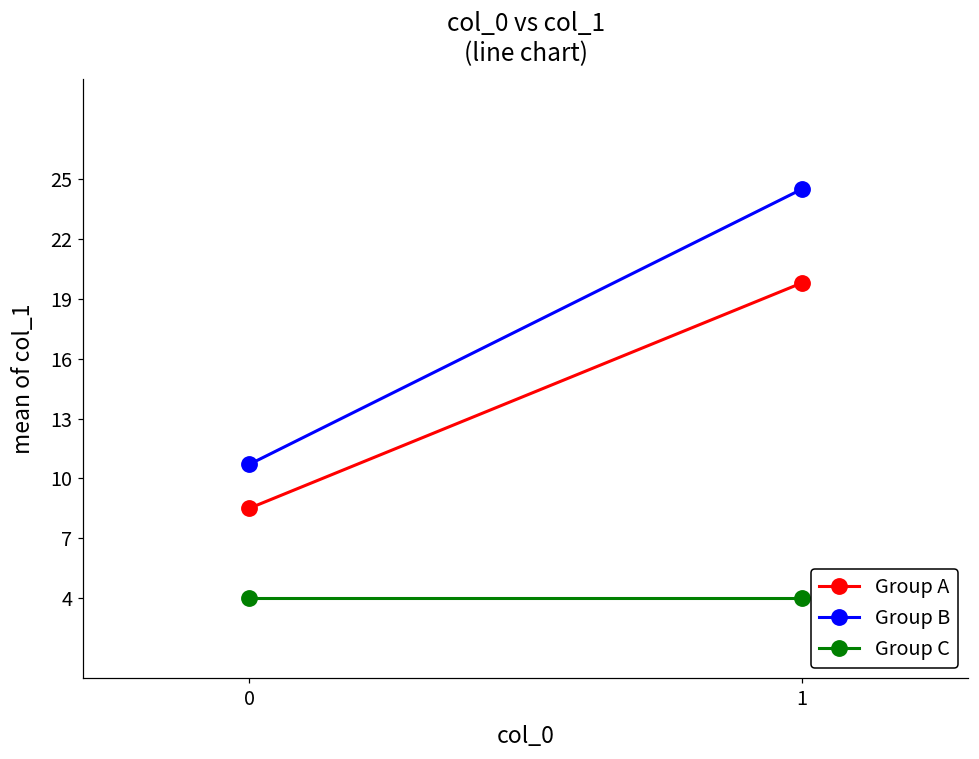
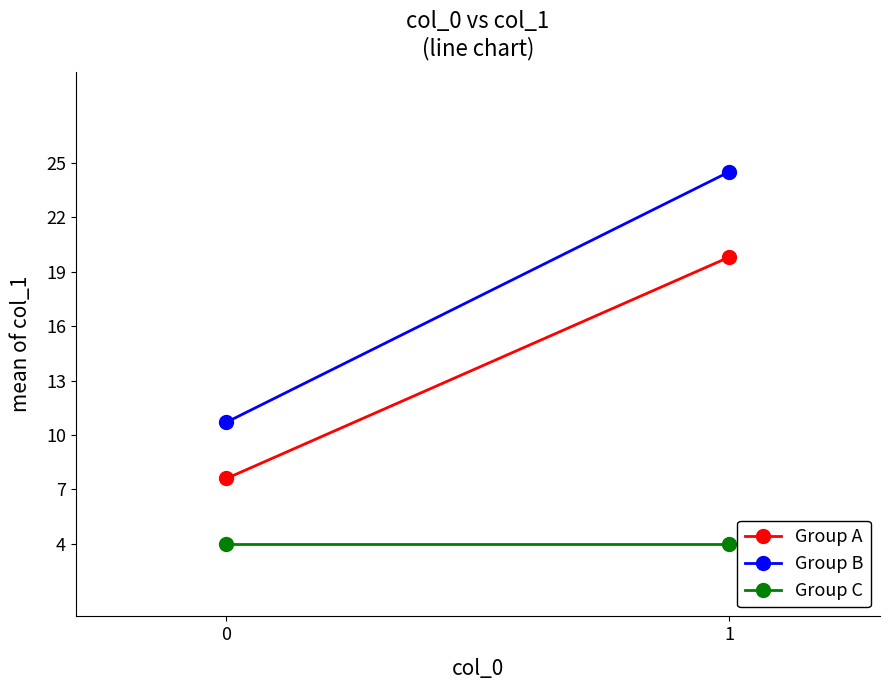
Group A, 0: 8.5 -> 7.6
